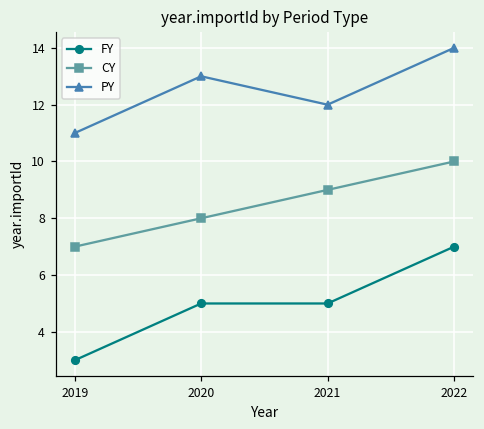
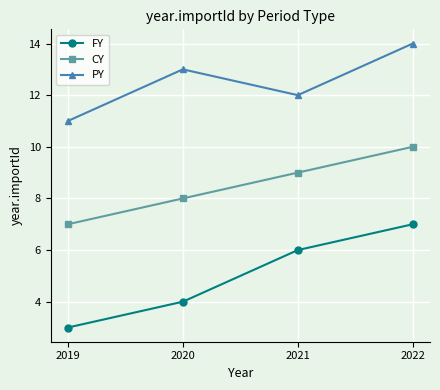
FY, 2020: 5 -> 4
FY, 2021: 5 -> 6
